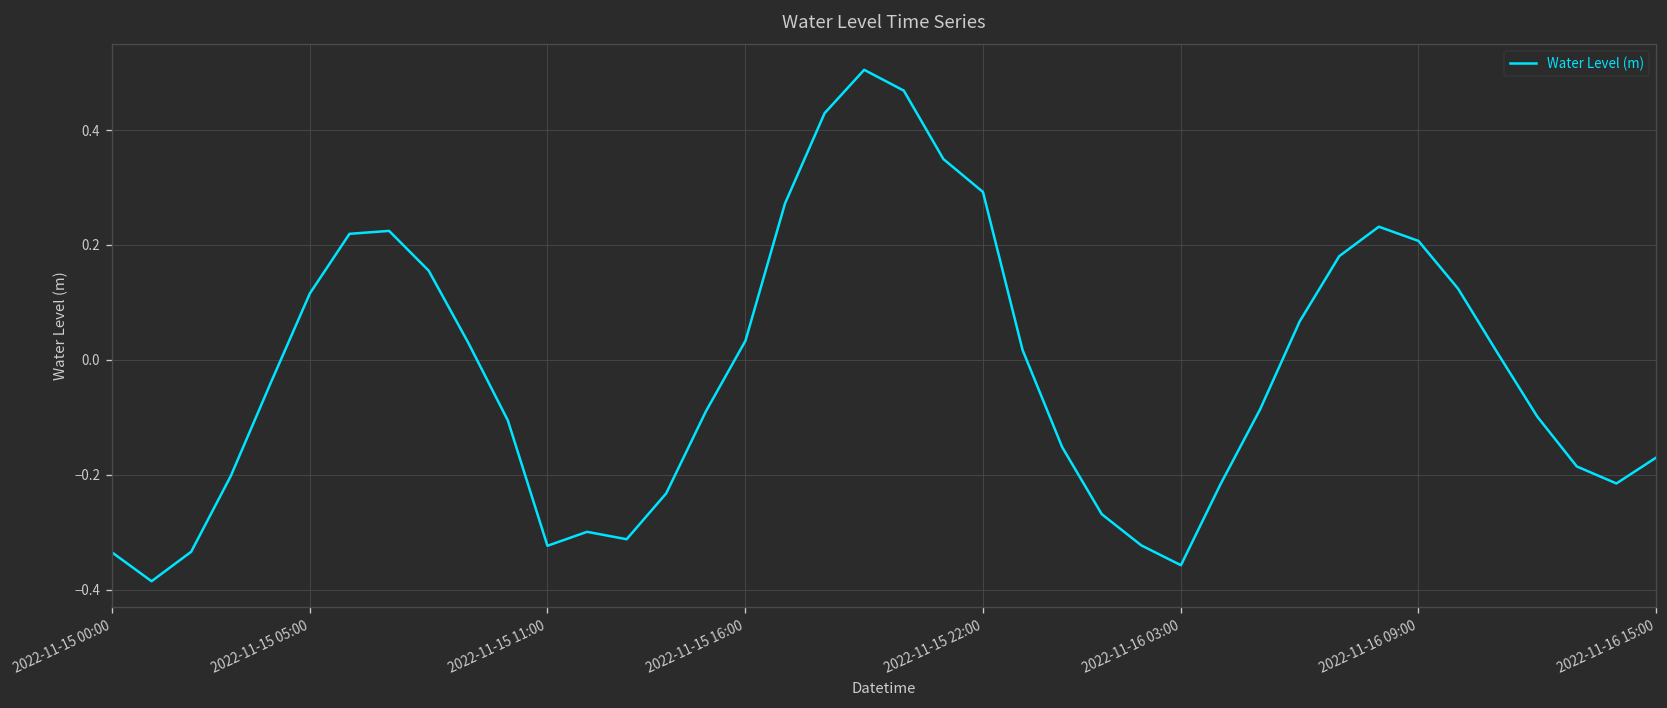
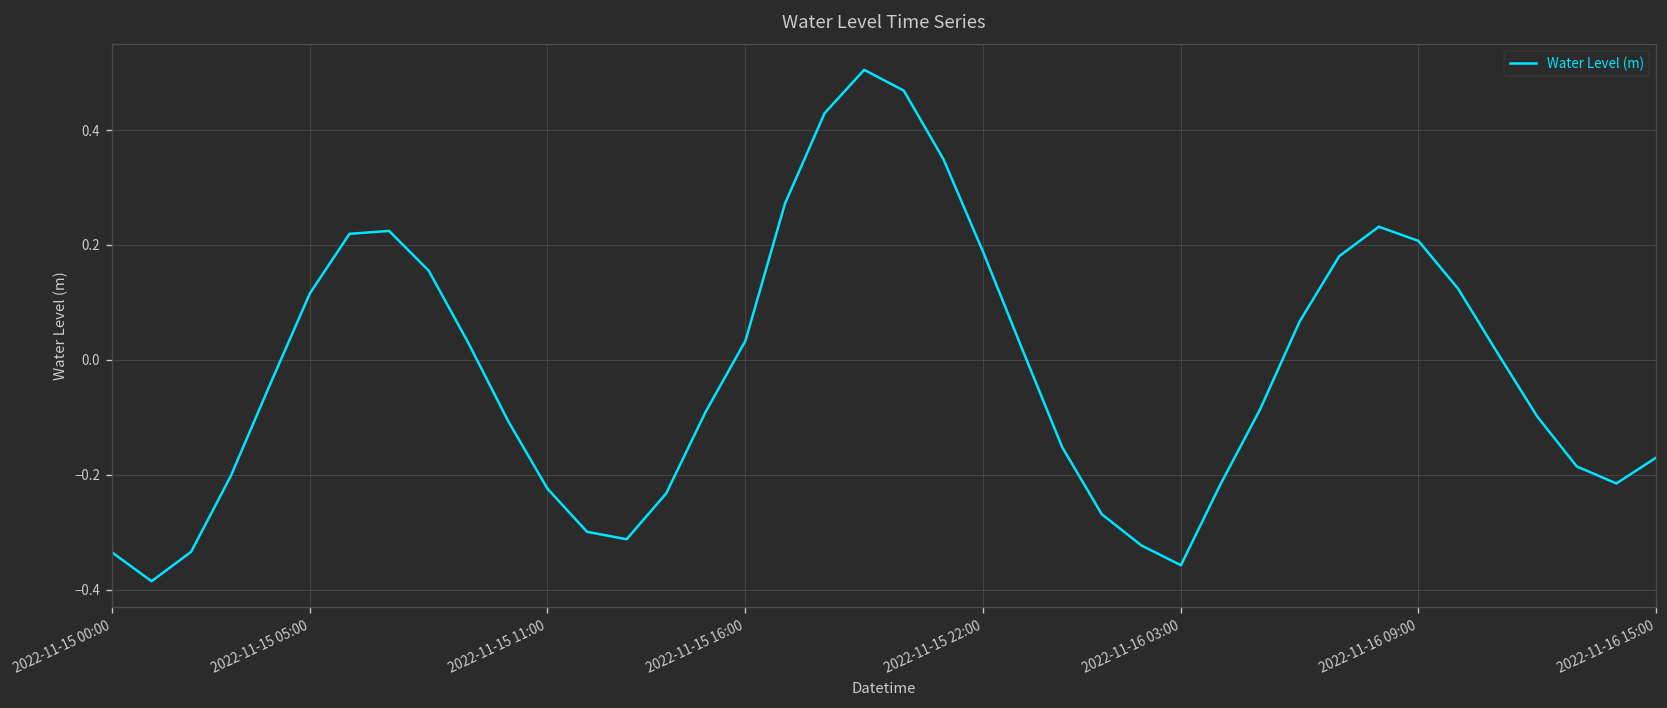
2022-11-15 11:00: -0.32 -> -0.22
2022-11-15 22:00: 0.29 -> 0.19
